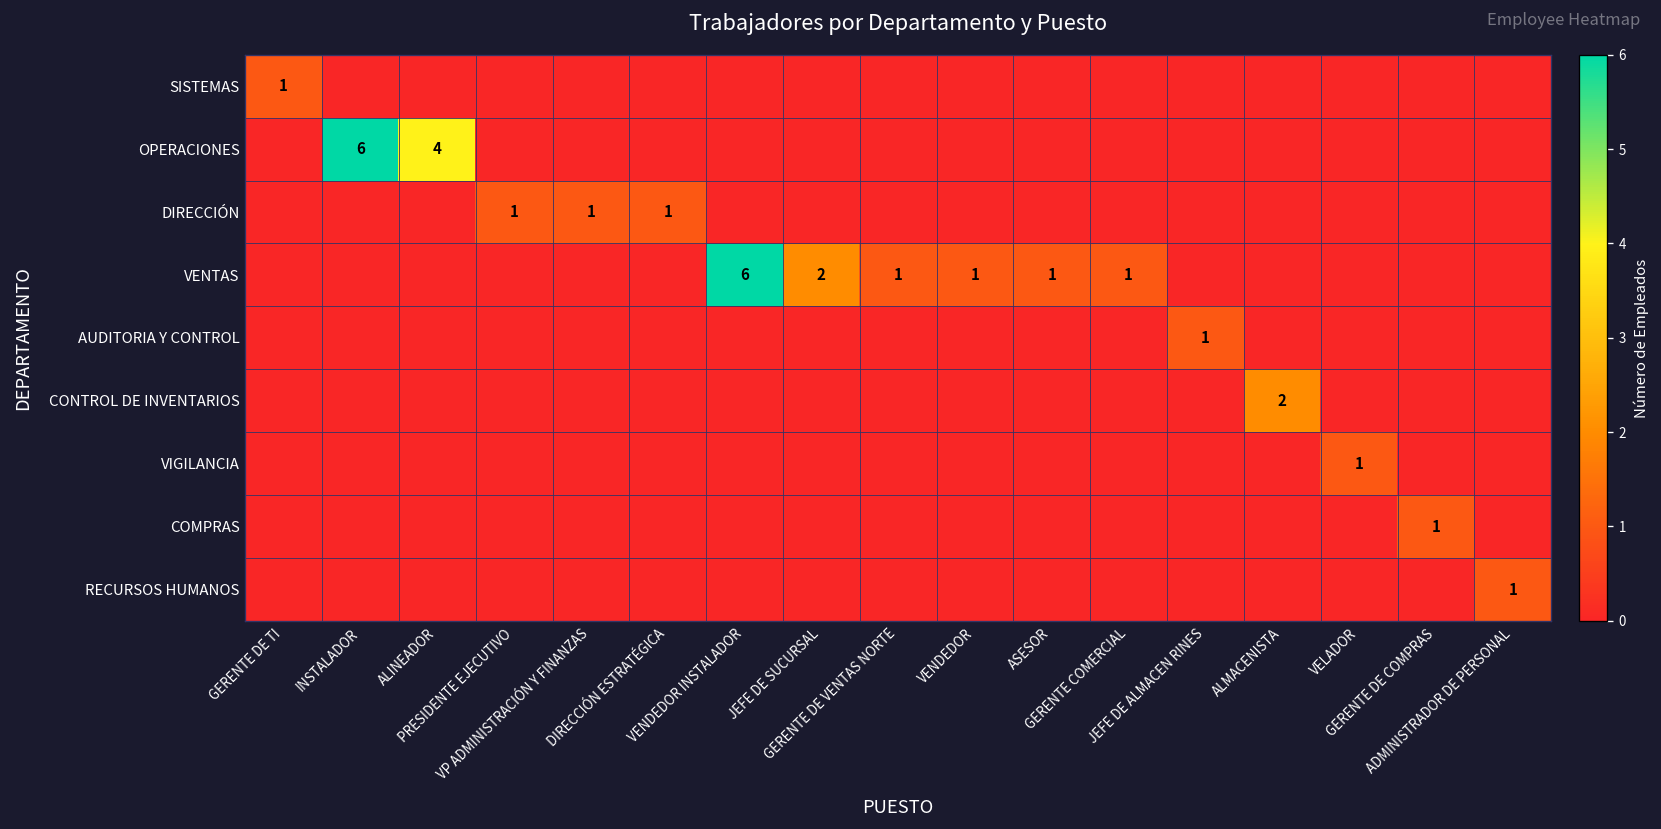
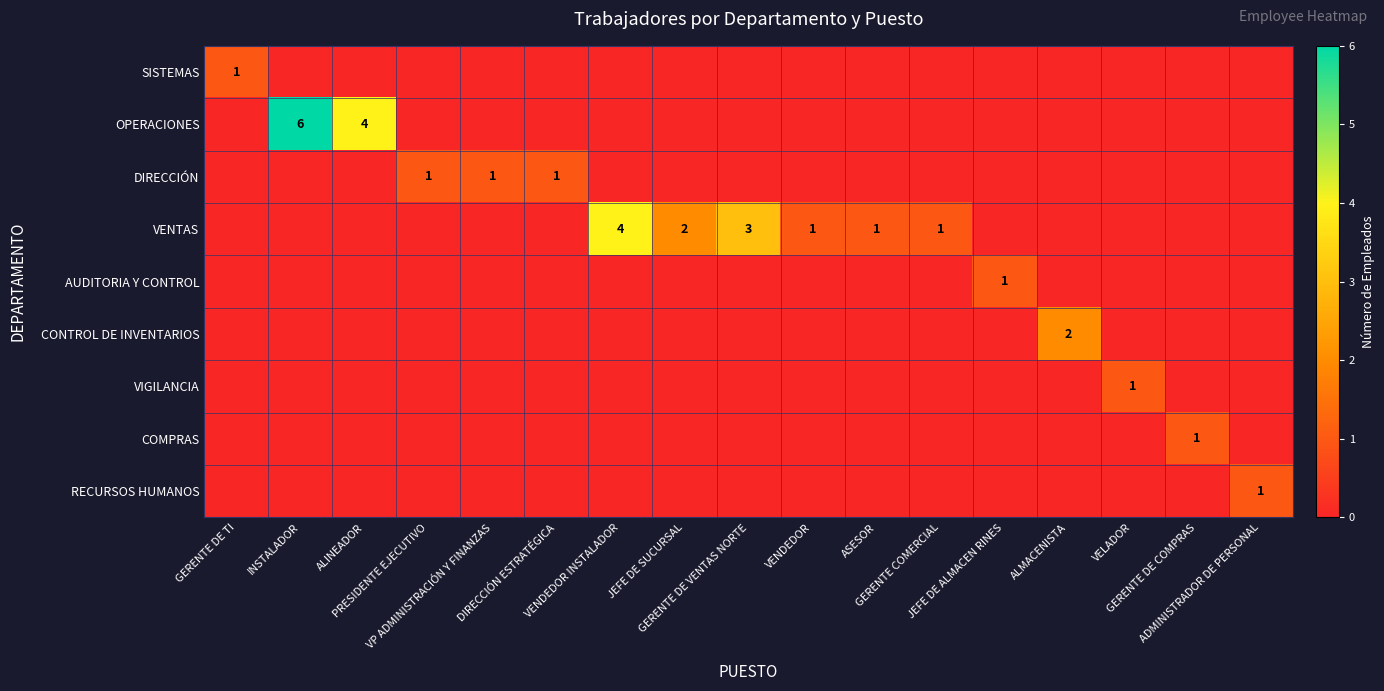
VENTAS, VENDEDOR INSTALADOR: 6 -> 4
VENTAS, GERENTE DE VENTAS NORTE: 1 -> 3
